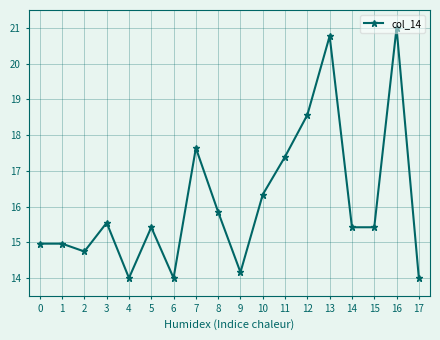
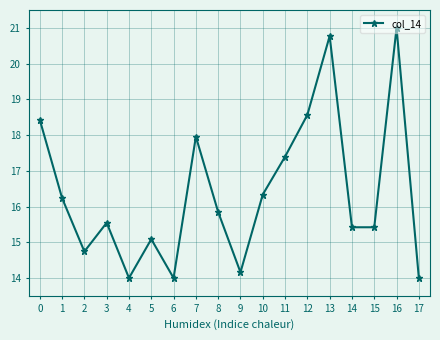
0: 15.0 -> 18.4
1: 15.0 -> 16.2
5: 15.4 -> 15.1
7: 17.6 -> 18.0
